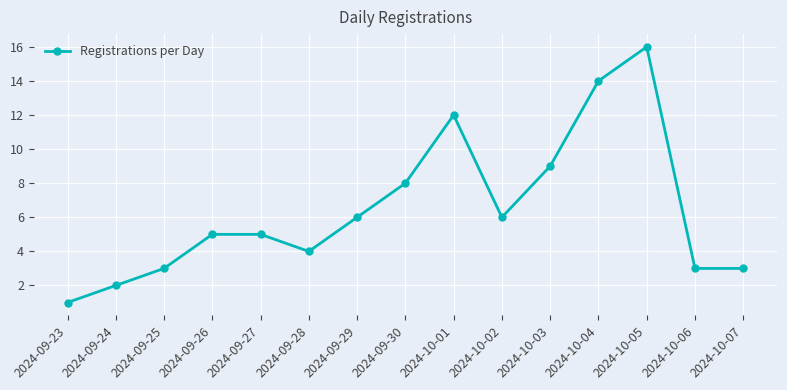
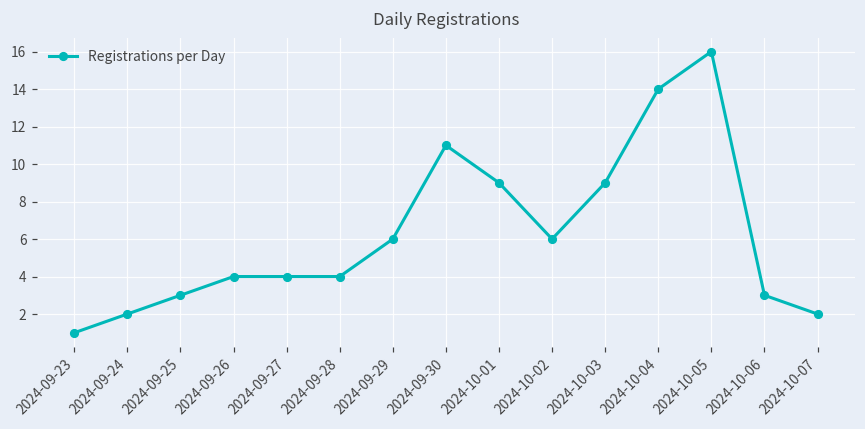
2024-09-26: 5 -> 4
2024-09-27: 5 -> 4
2024-09-30: 8 -> 11
2024-10-01: 12 -> 9
2024-10-07: 3 -> 2
